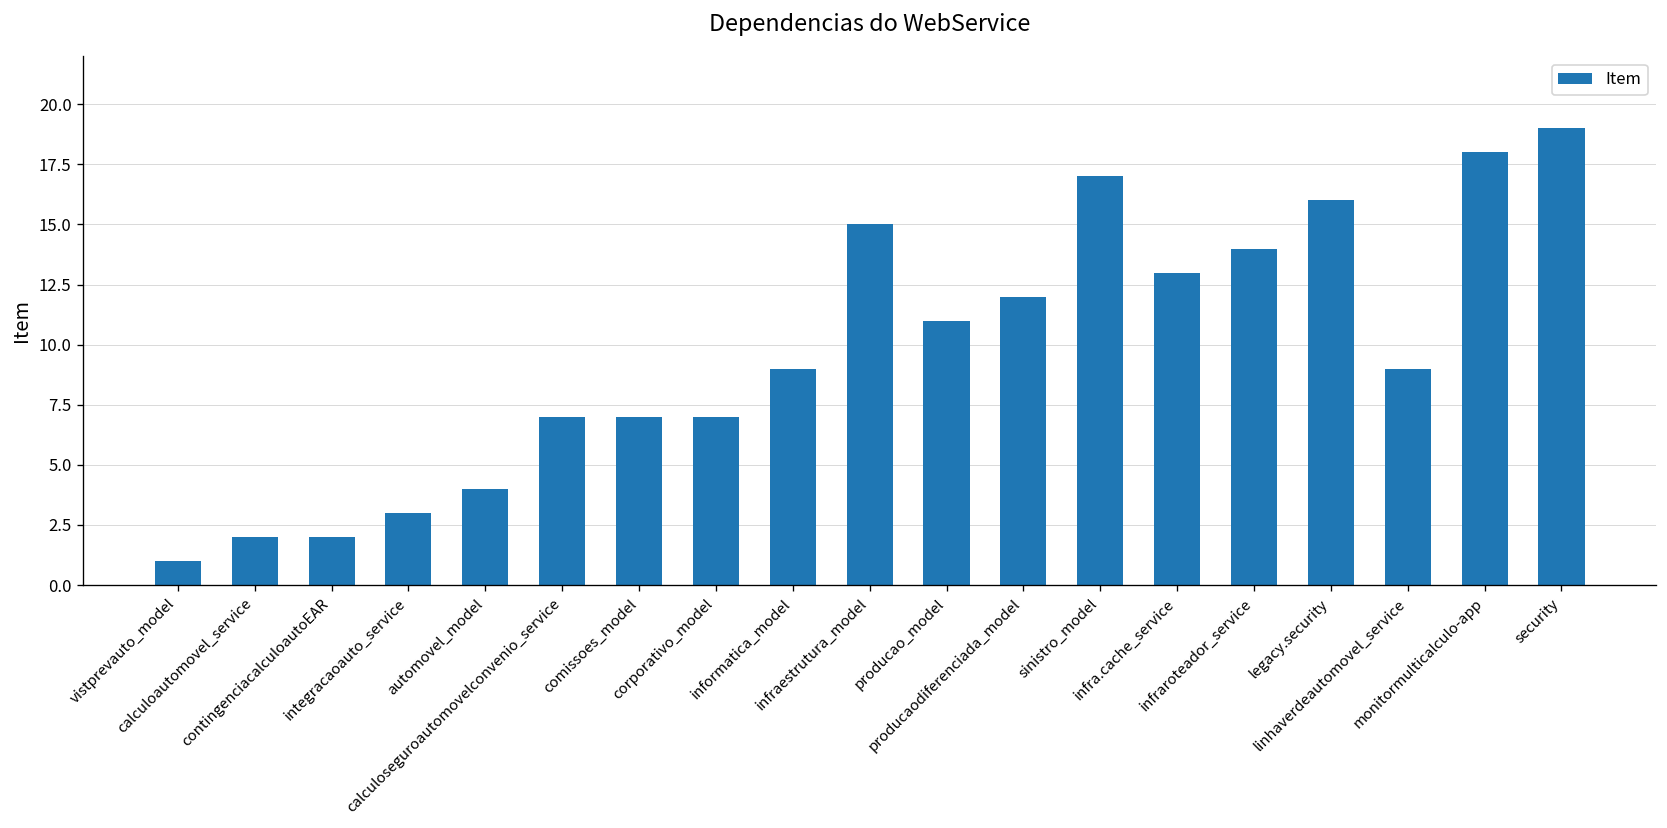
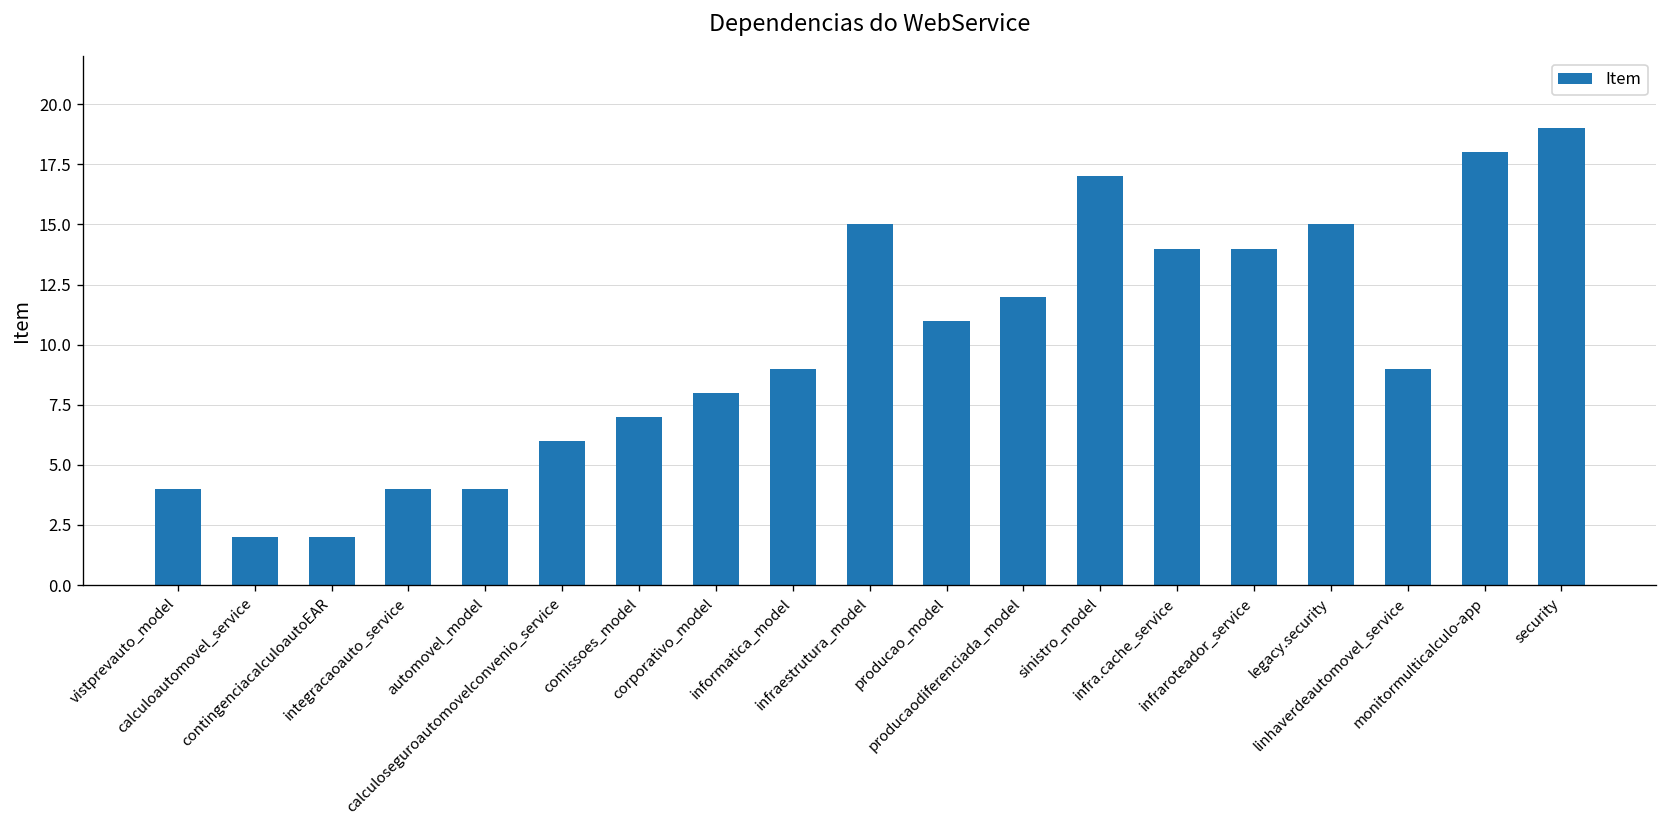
vistprevauto_model: 1 -> 4
integracaoauto_service: 3 -> 4
calculoseguroautomovelconvenio_service: 7 -> 6
corporativo_model: 7 -> 8
infra.cache_service: 13 -> 14
legacy.security: 16 -> 15
